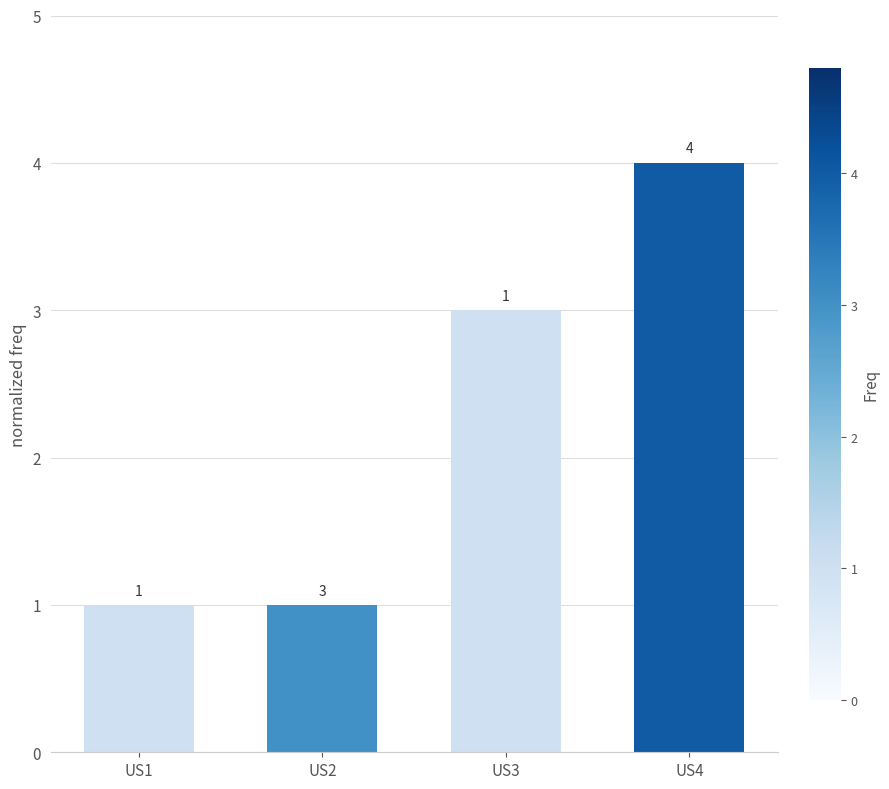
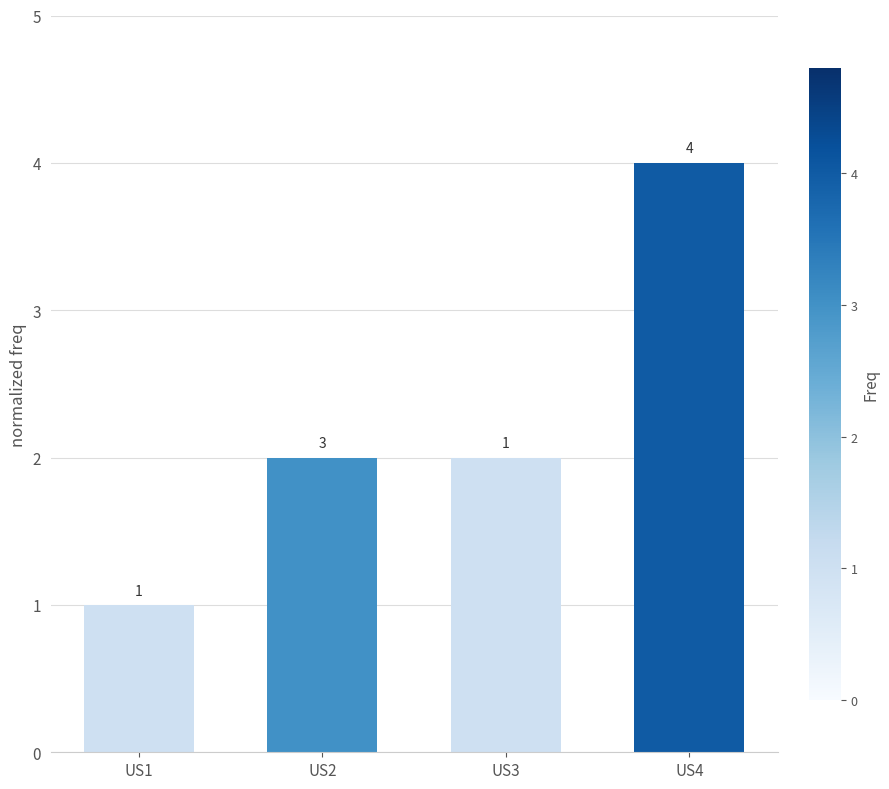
US2: 1 -> 2
US3: 3 -> 2
